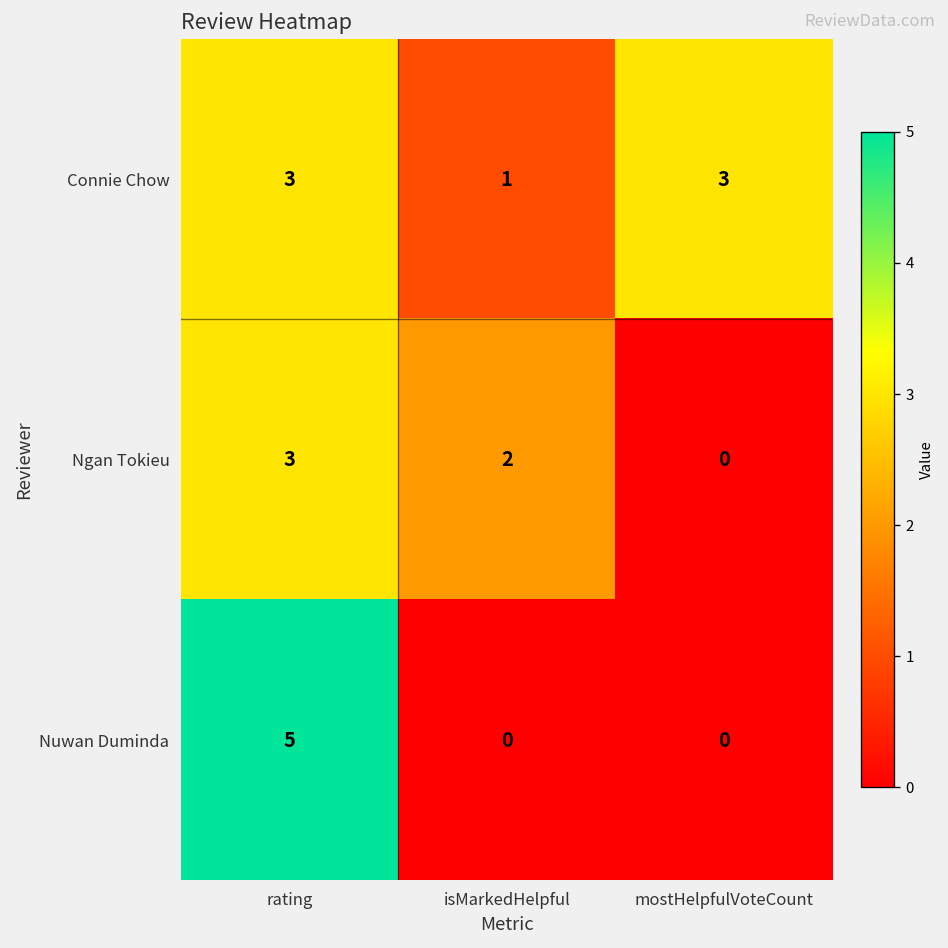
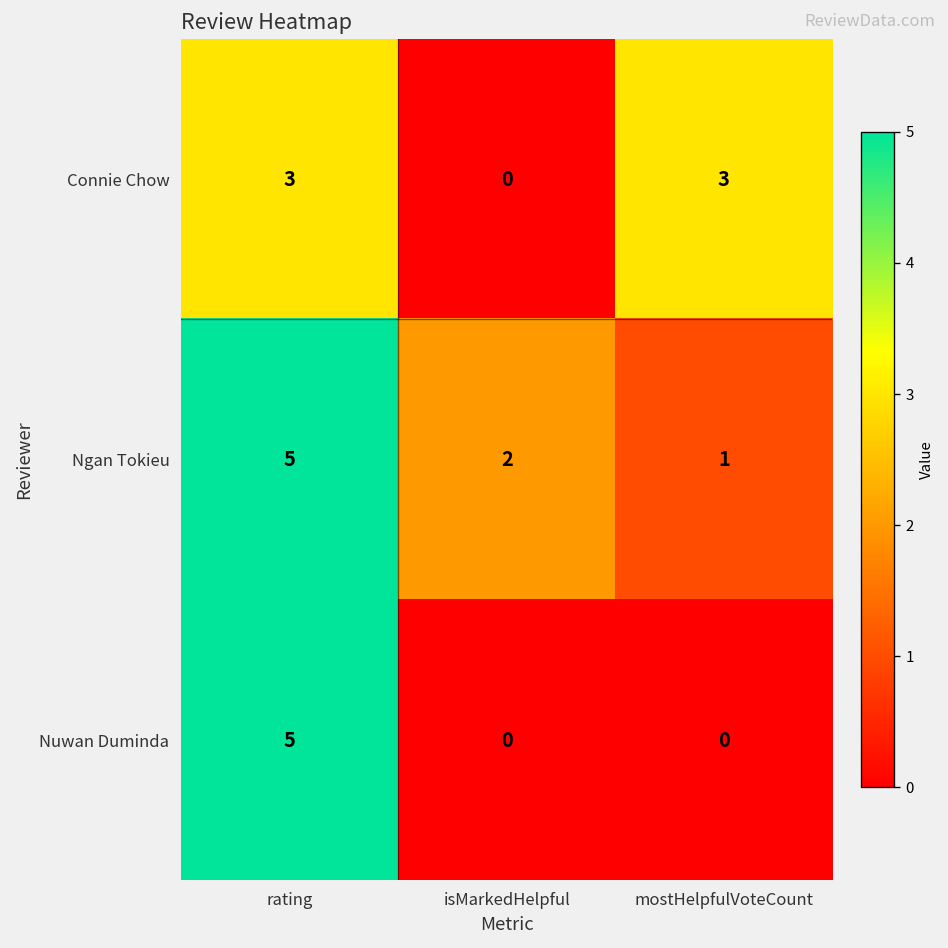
Connie Chow, isMarkedHelpful: 1 -> 0
Ngan Tokieu, rating: 3 -> 5
Ngan Tokieu, mostHelpfulVoteCount: 0 -> 1
